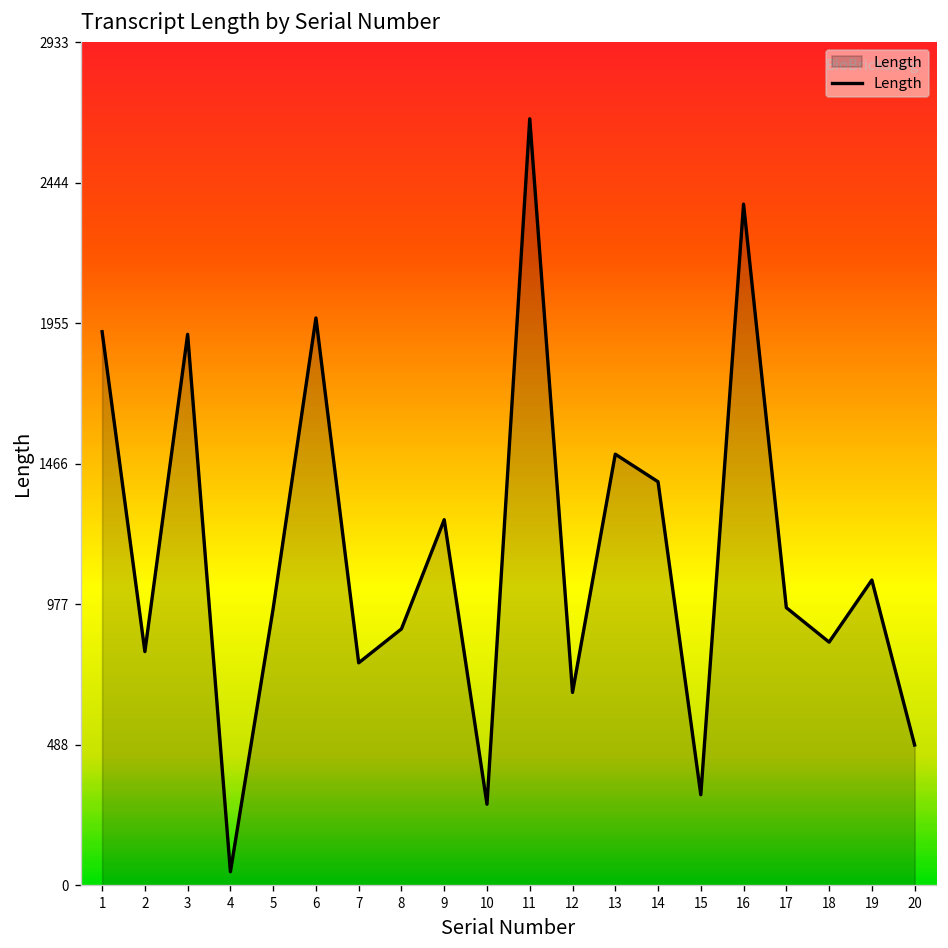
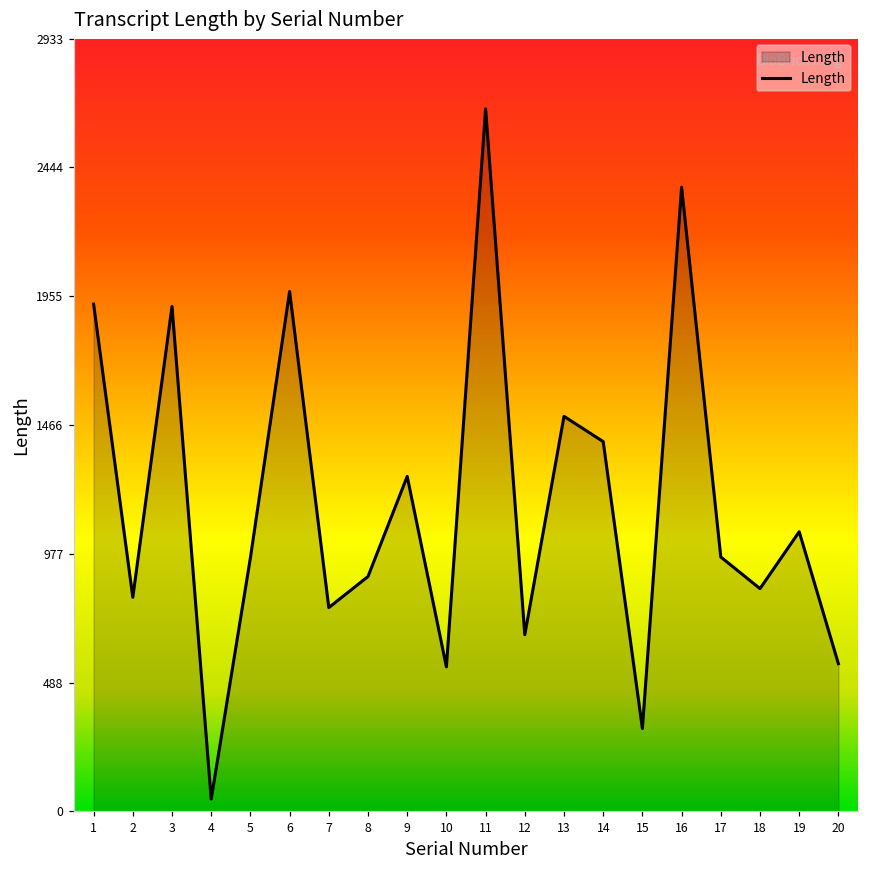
10: 280 -> 550
20: 490 -> 560
